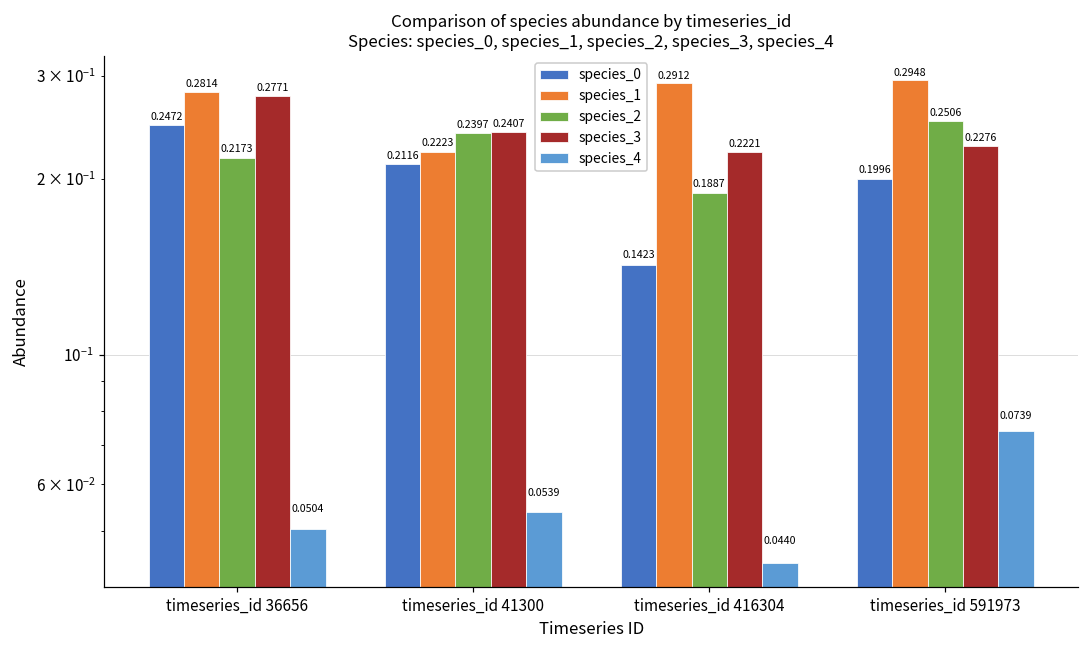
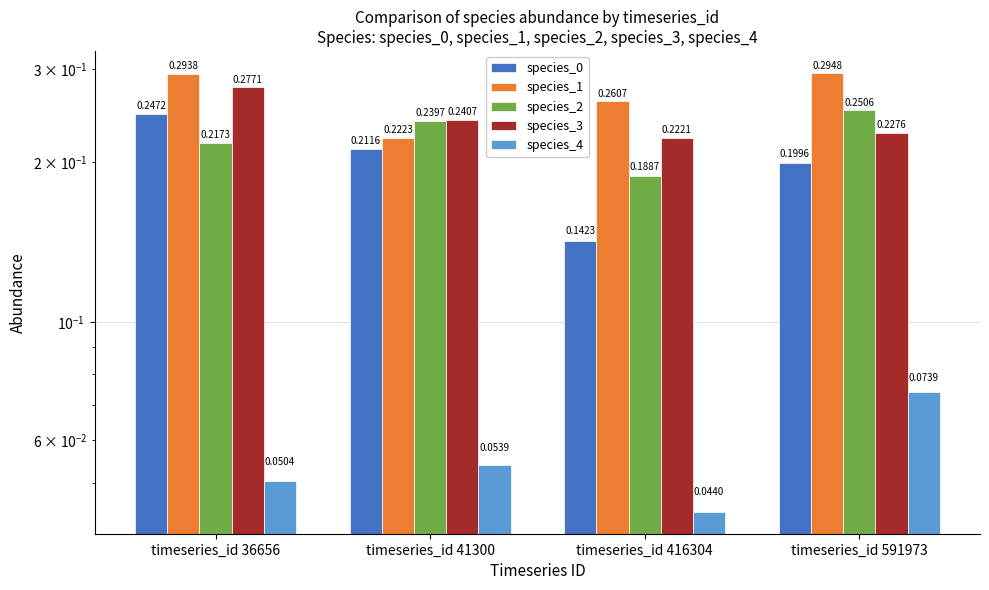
species_1, timeseries_id 36656: 0.2814 -> 0.2938
species_1, timeseries_id 416304: 0.2912 -> 0.2607
